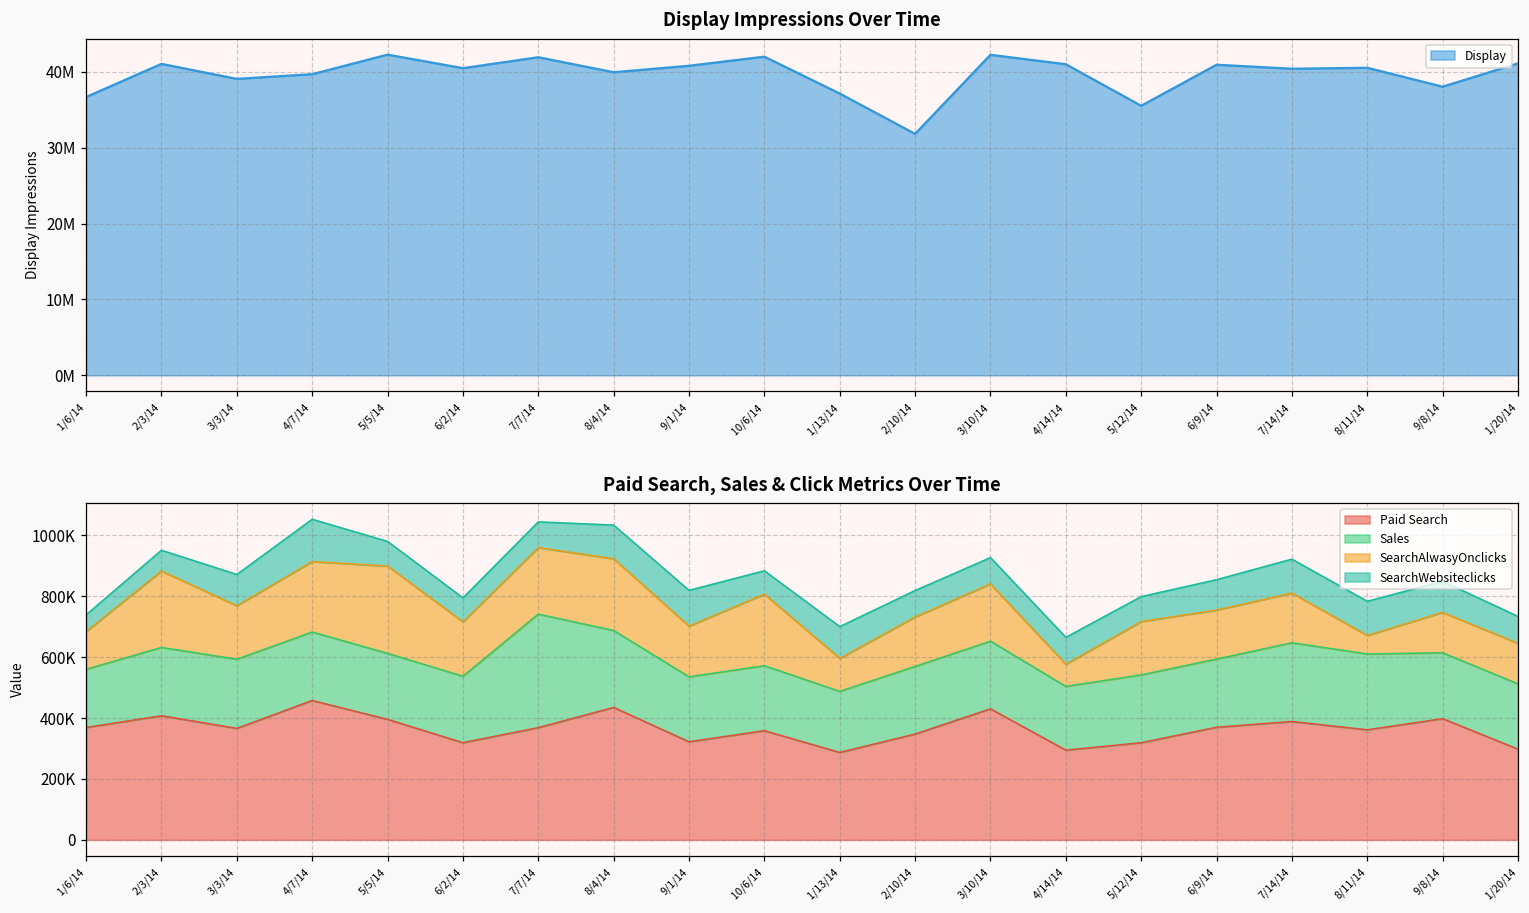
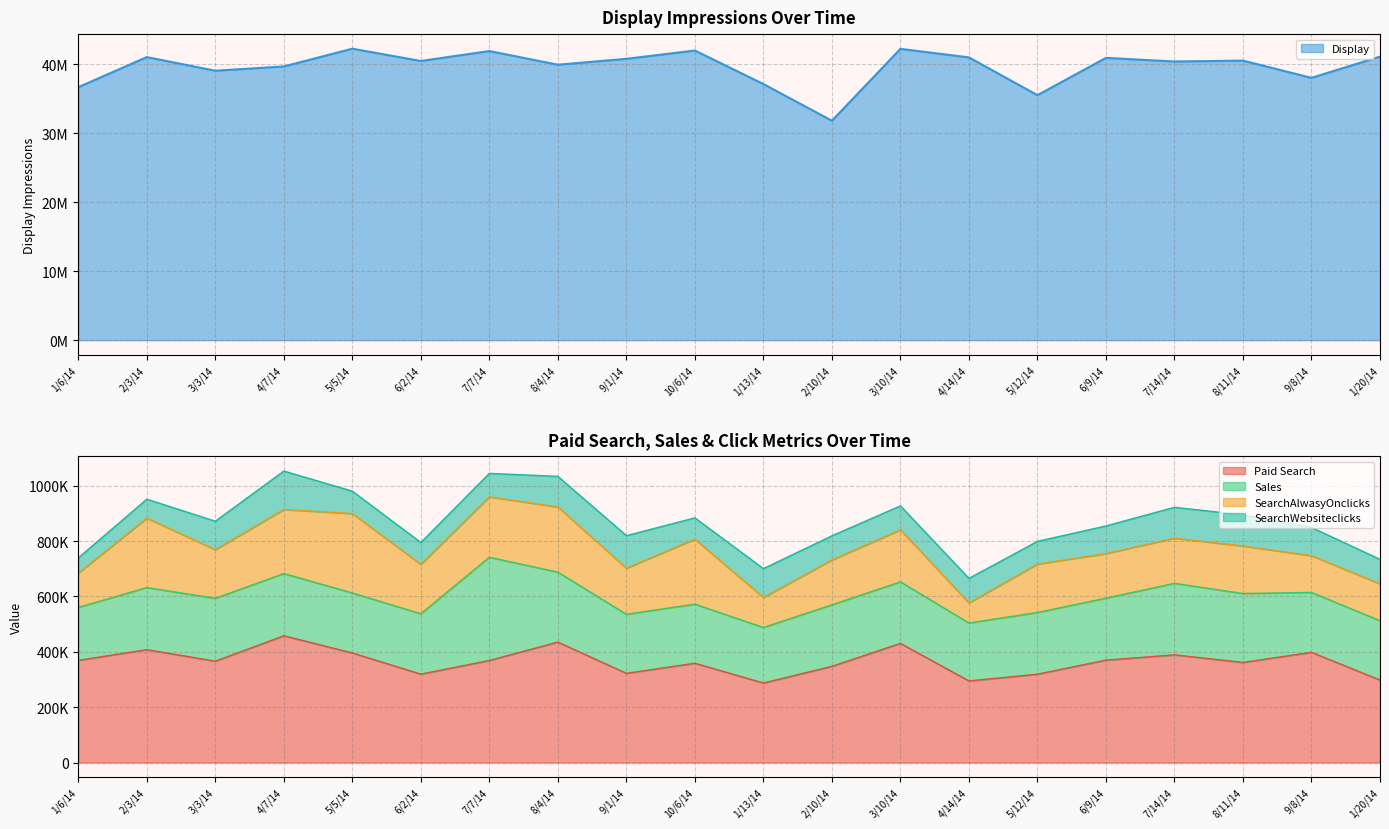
Paid Search, Sales & Click Metrics Over Time, SearchAlwasyOnclicks, 8/11/14: 60000 -> 170000
